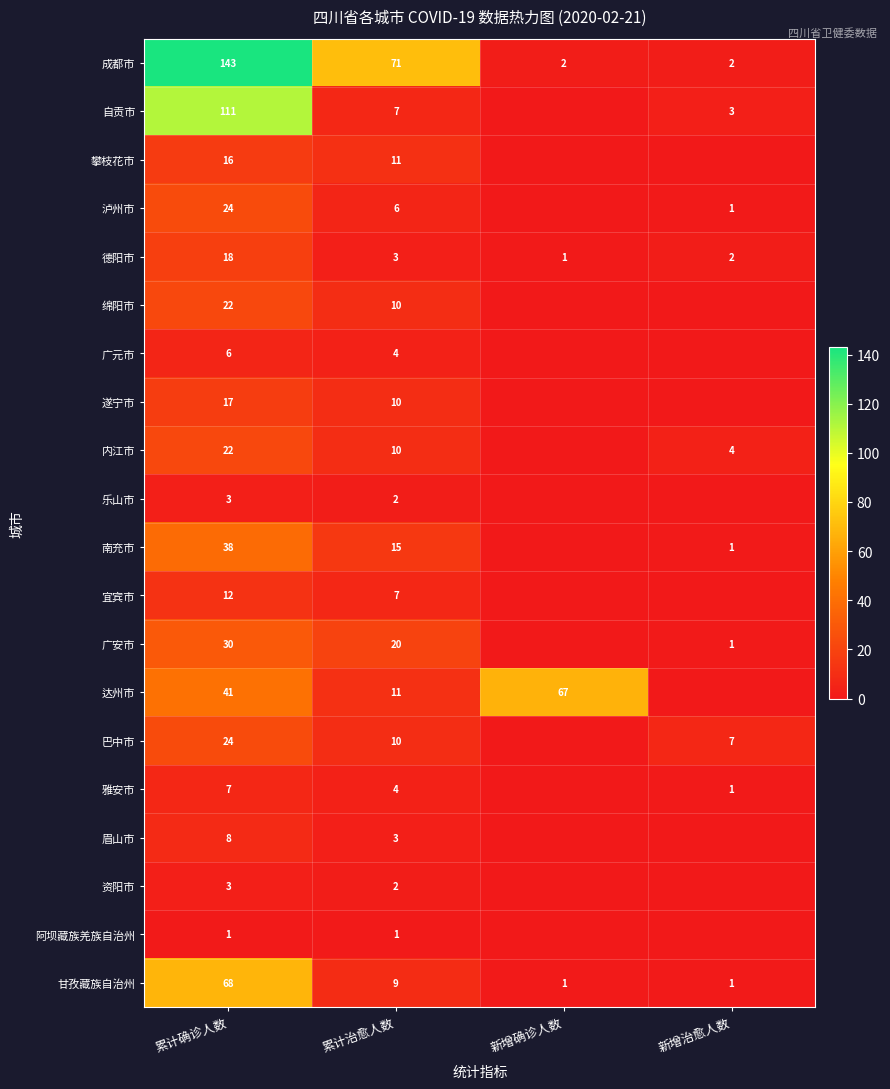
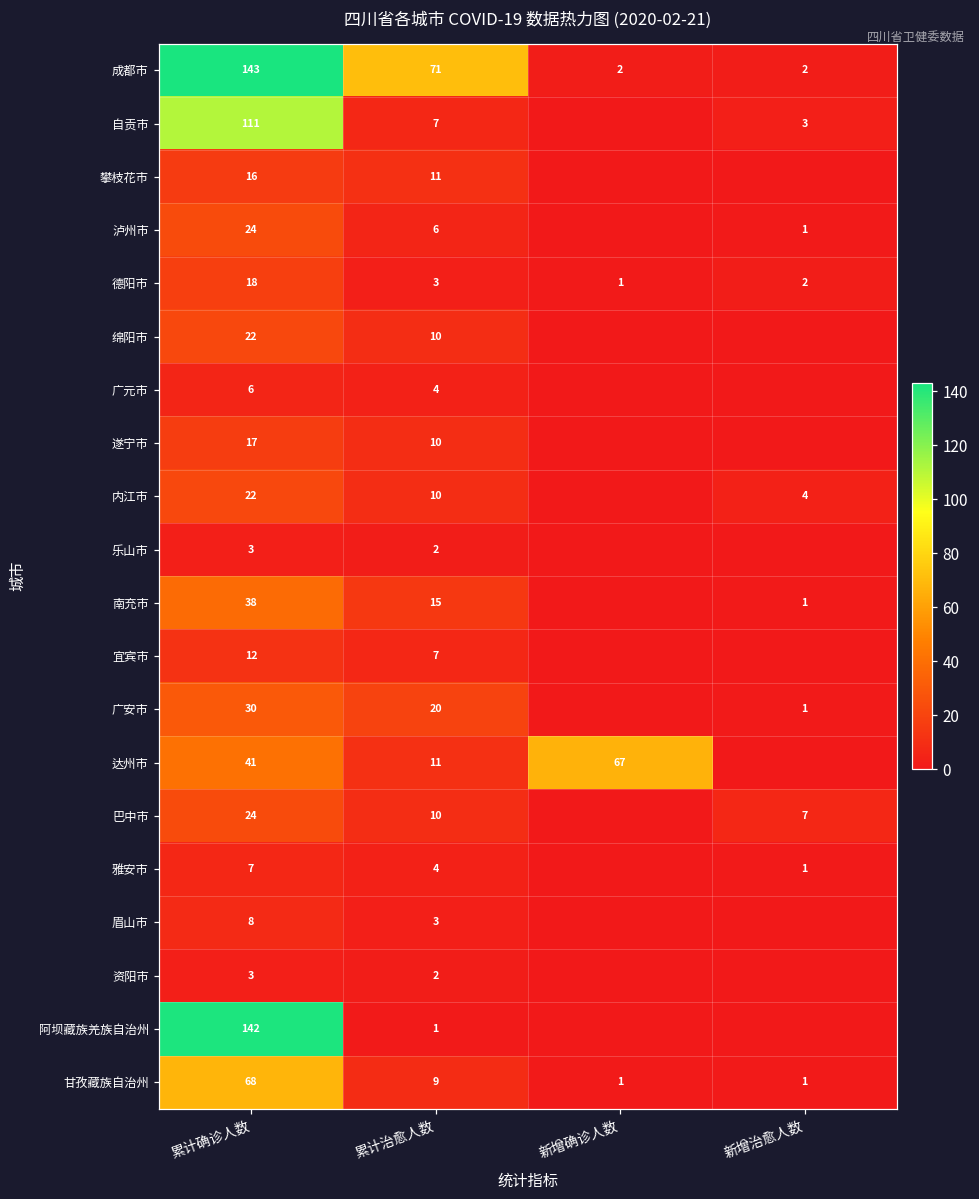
阿坝藏族羌族自治州, 累计确诊人数: 1 -> 142
